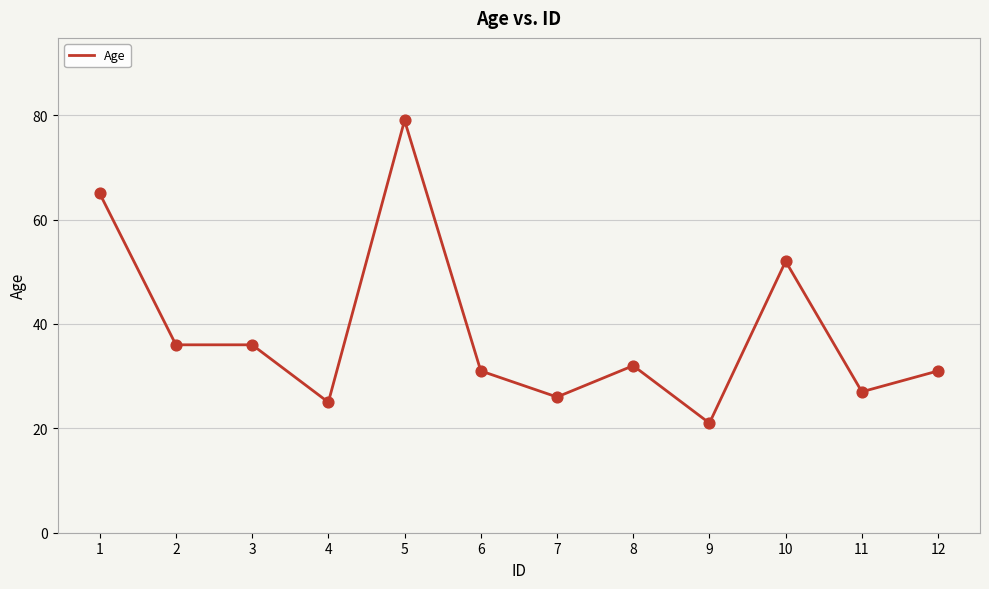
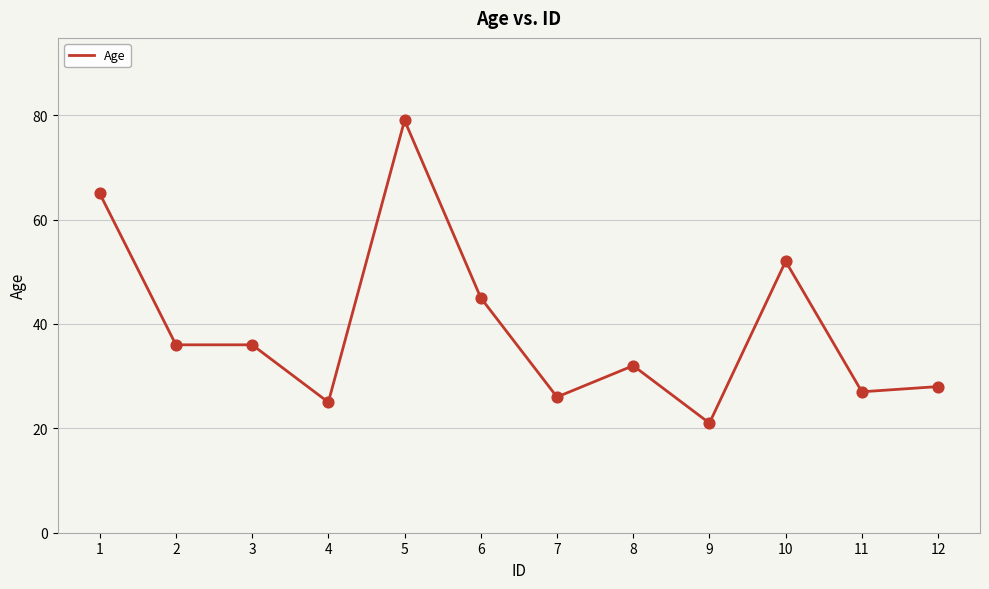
6: 31 -> 45
12: 31 -> 28
